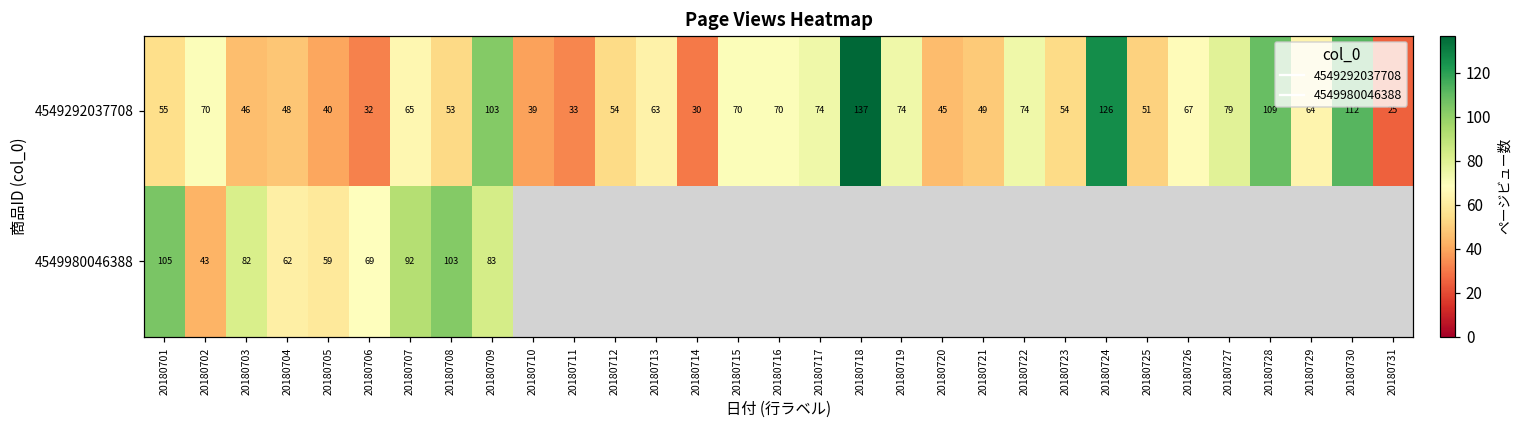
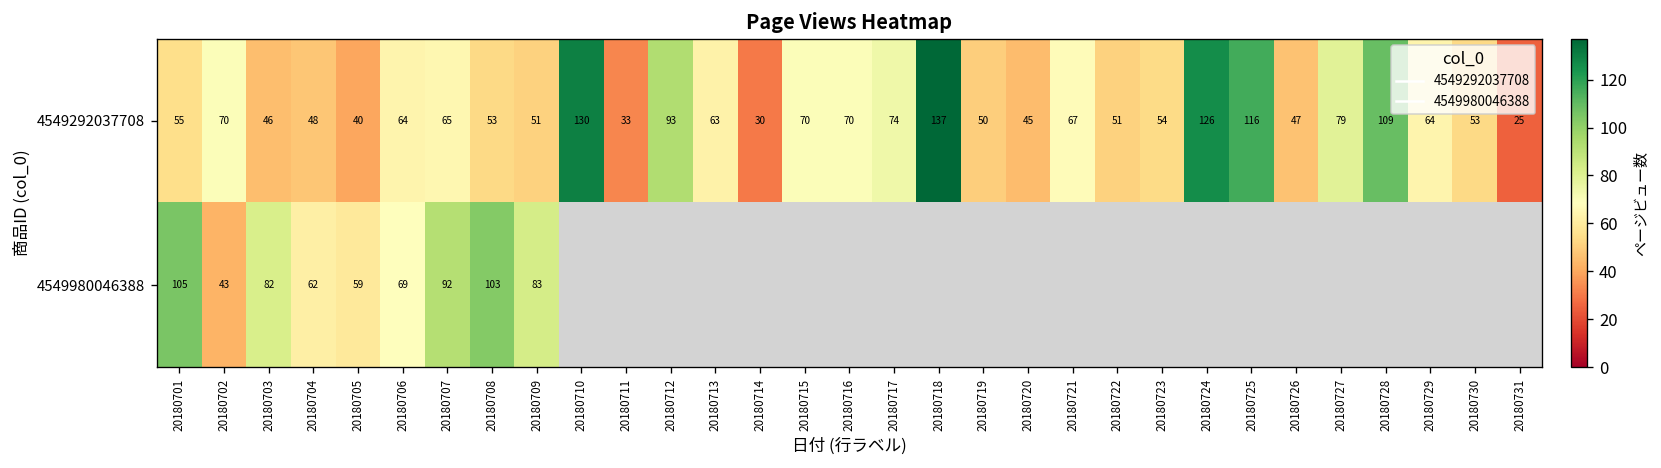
4549292037708, 20180706: 32 -> 64
4549292037708, 20180709: 103 -> 51
4549292037708, 20180710: 39 -> 130
4549292037708, 20180712: 54 -> 93
4549292037708, 20180719: 74 -> 50
4549292037708, 20180721: 49 -> 67
4549292037708, 20180722: 74 -> 51
4549292037708, 20180725: 51 -> 116
4549292037708, 20180726: 67 -> 47
4549292037708, 20180730: 112 -> 53
